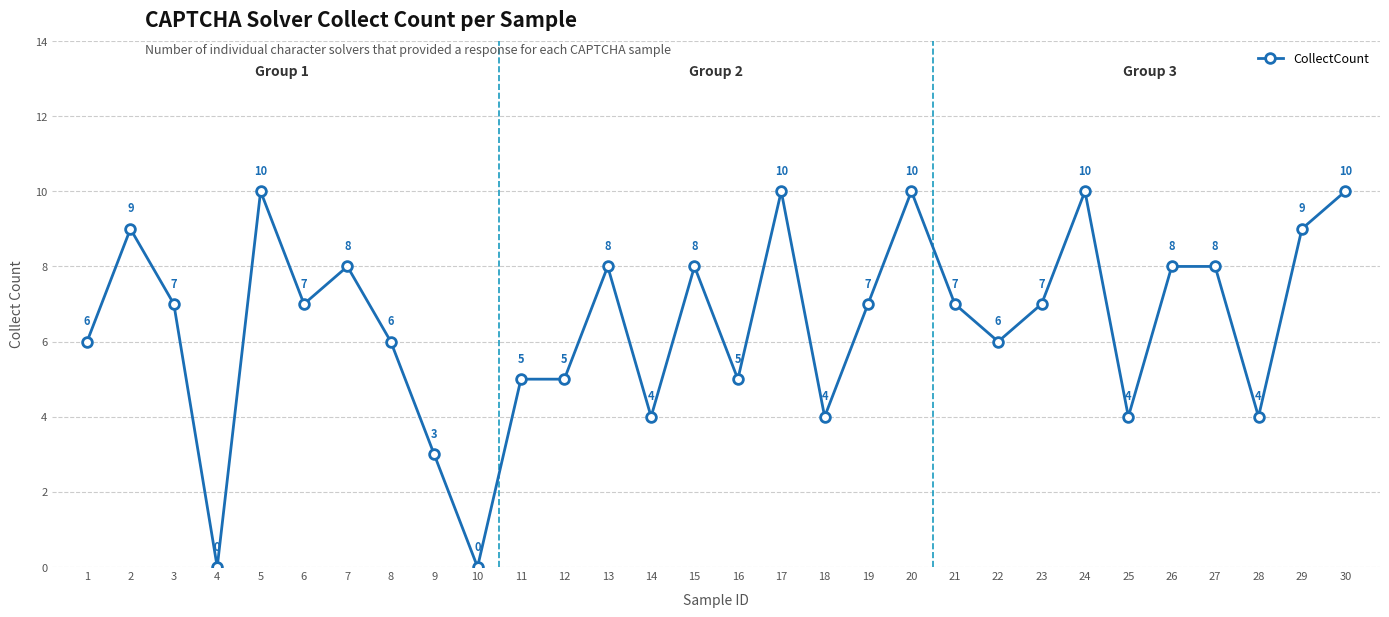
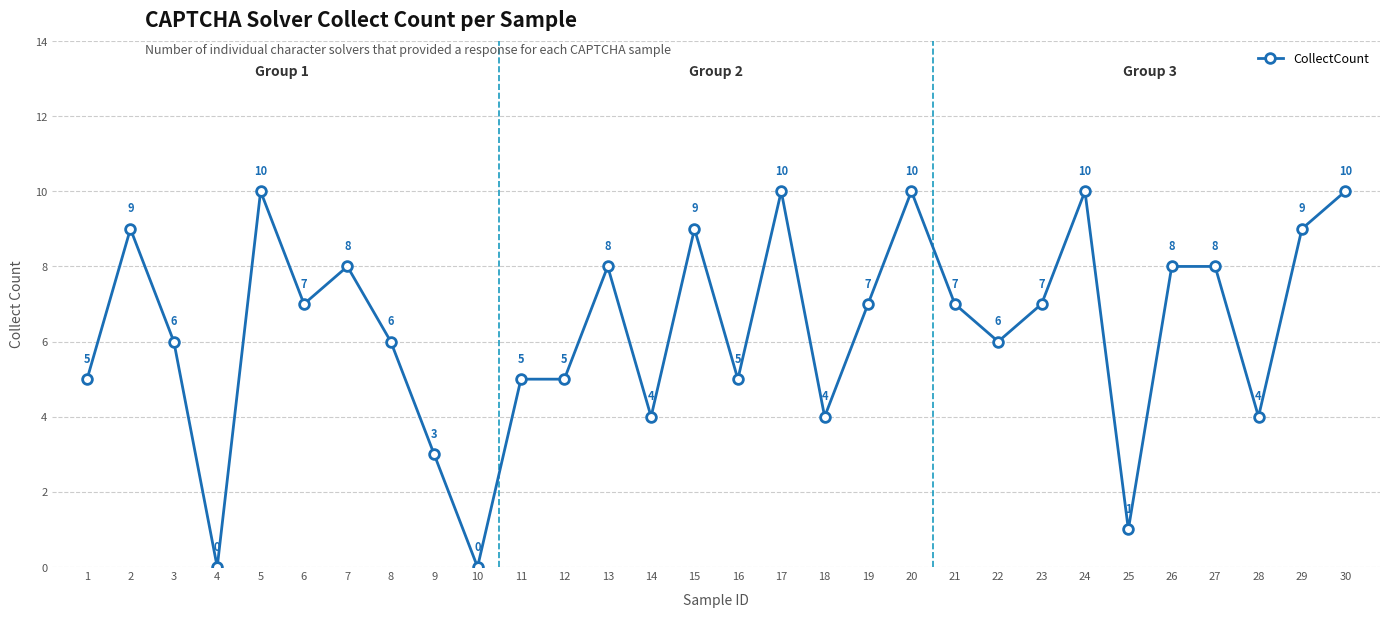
1: 6 -> 5
3: 7 -> 6
15: 8 -> 9
25: 4 -> 1
